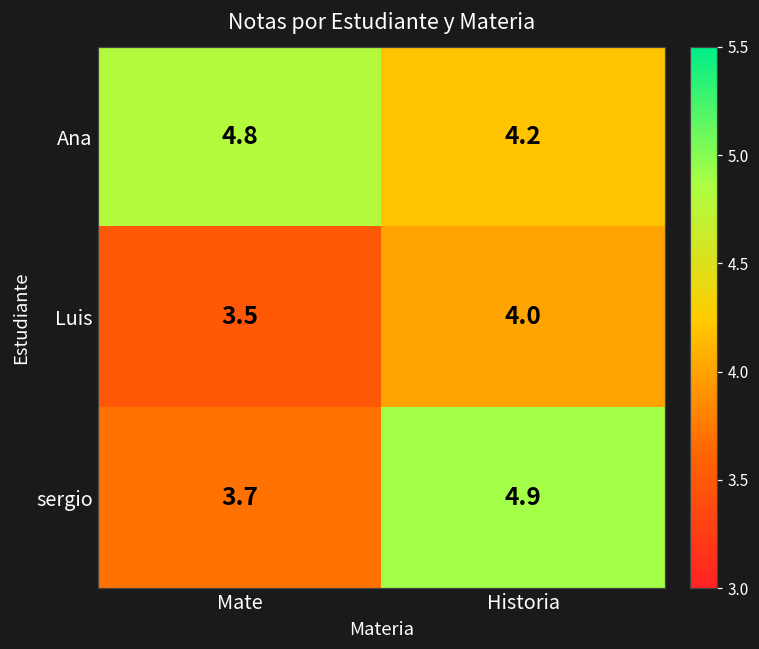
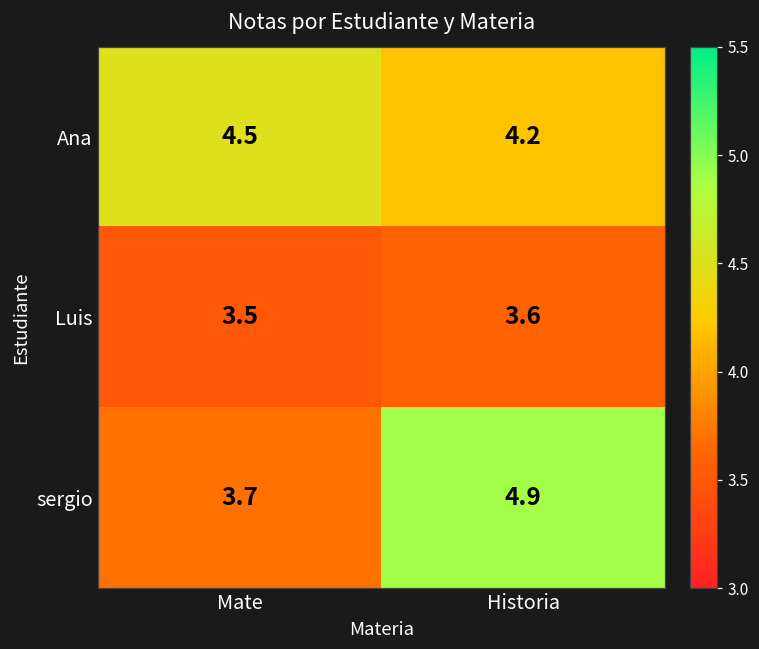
Ana, Mate: 4.8 -> 4.5
Luis, Historia: 4.0 -> 3.6
